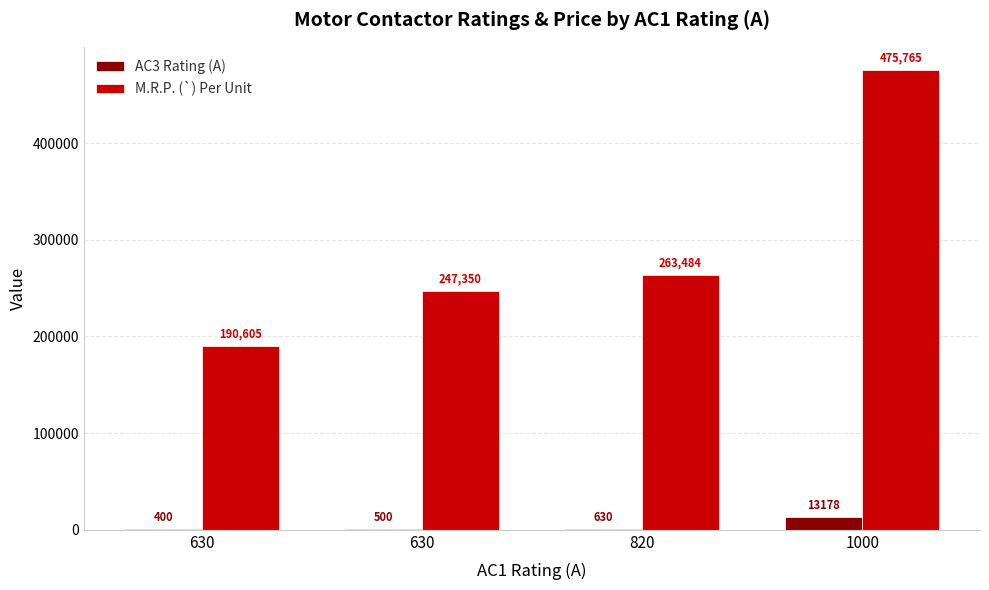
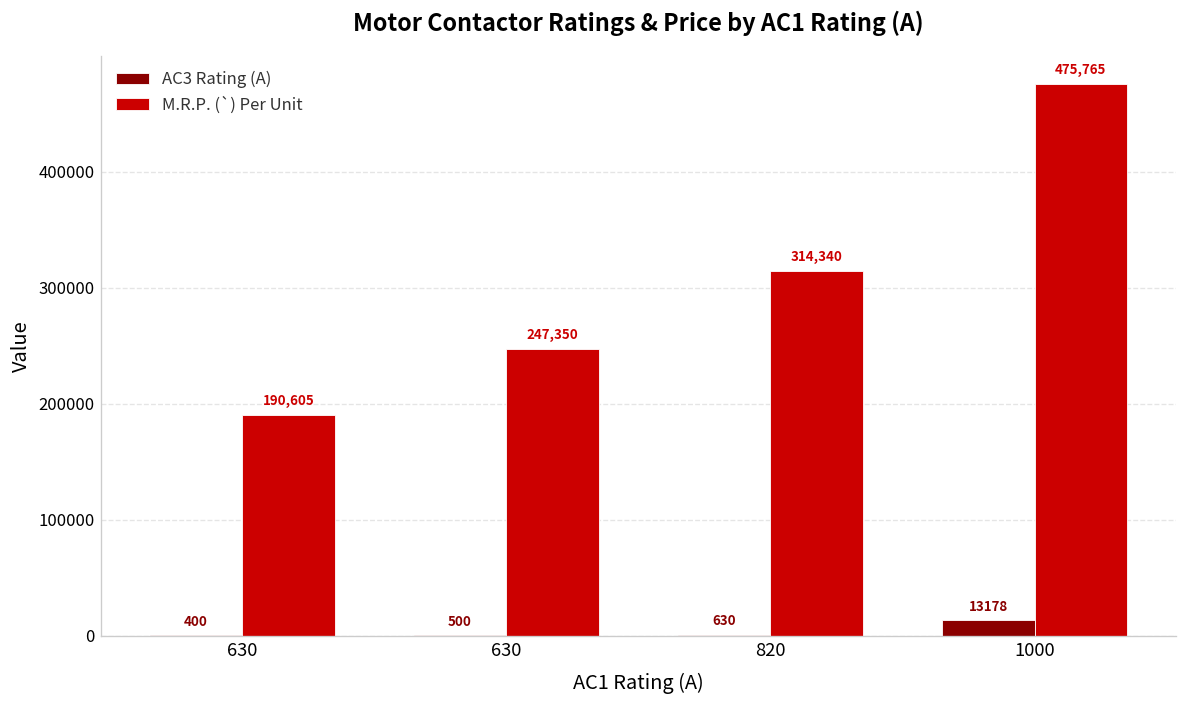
M.R.P. (`) Per Unit, 820: 263,484 -> 314,340
